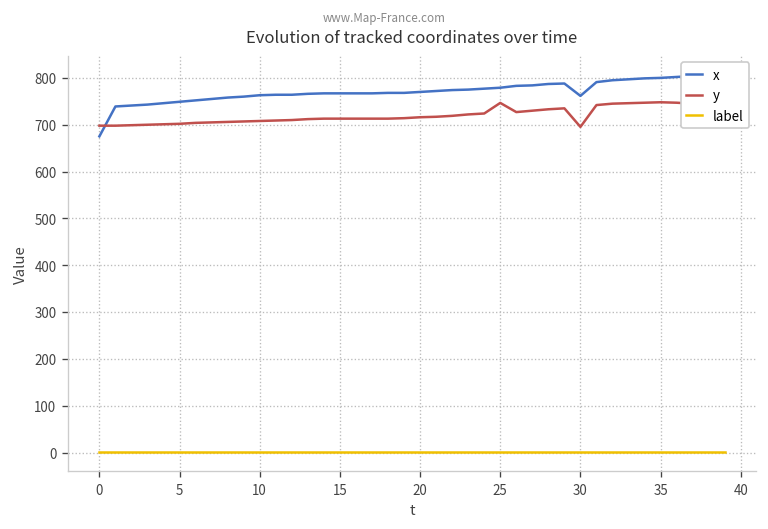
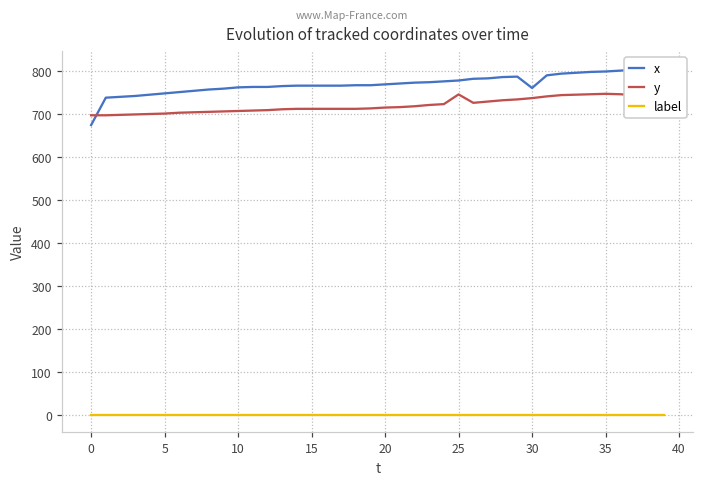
y, 30: 700 -> 740
